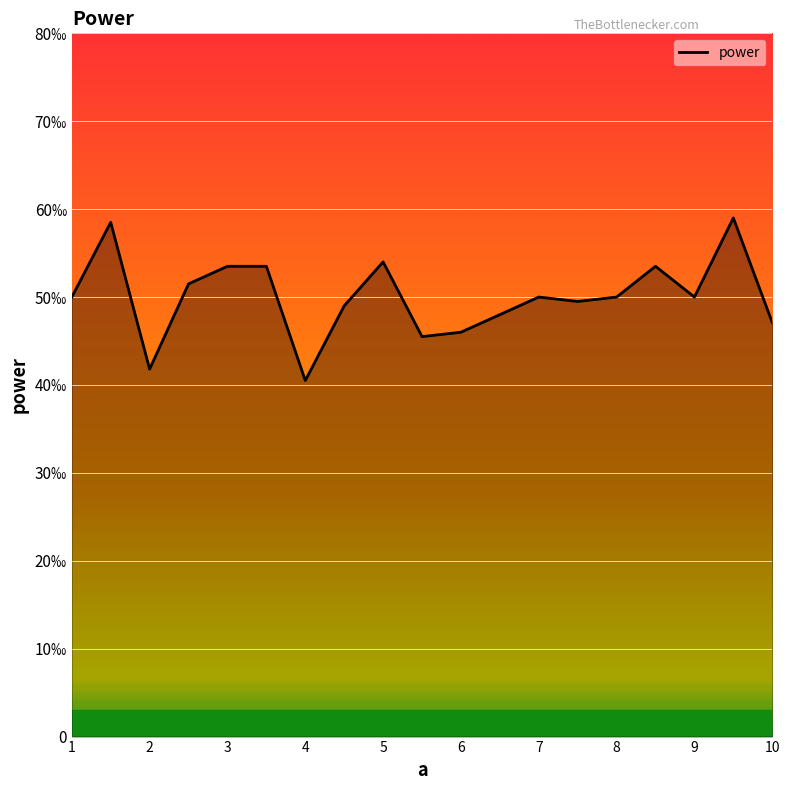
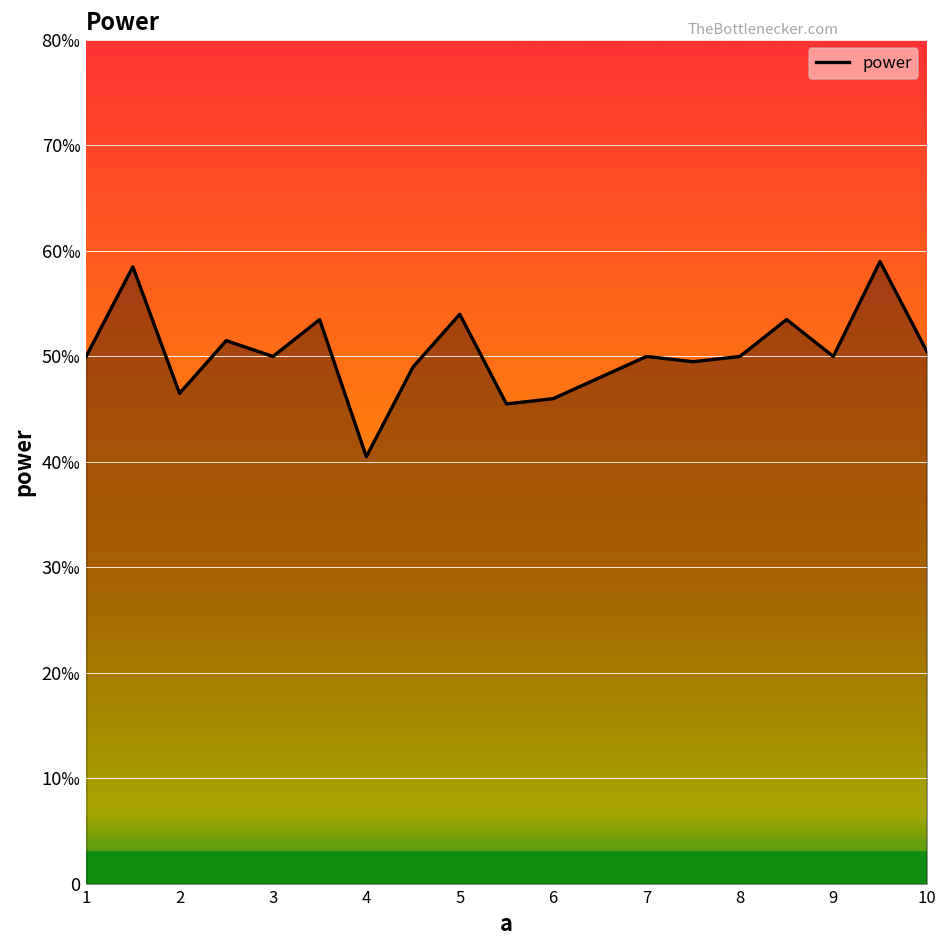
2: 42‰ -> 47‰
3: 54‰ -> 50‰
10: 47‰ -> 51‰
